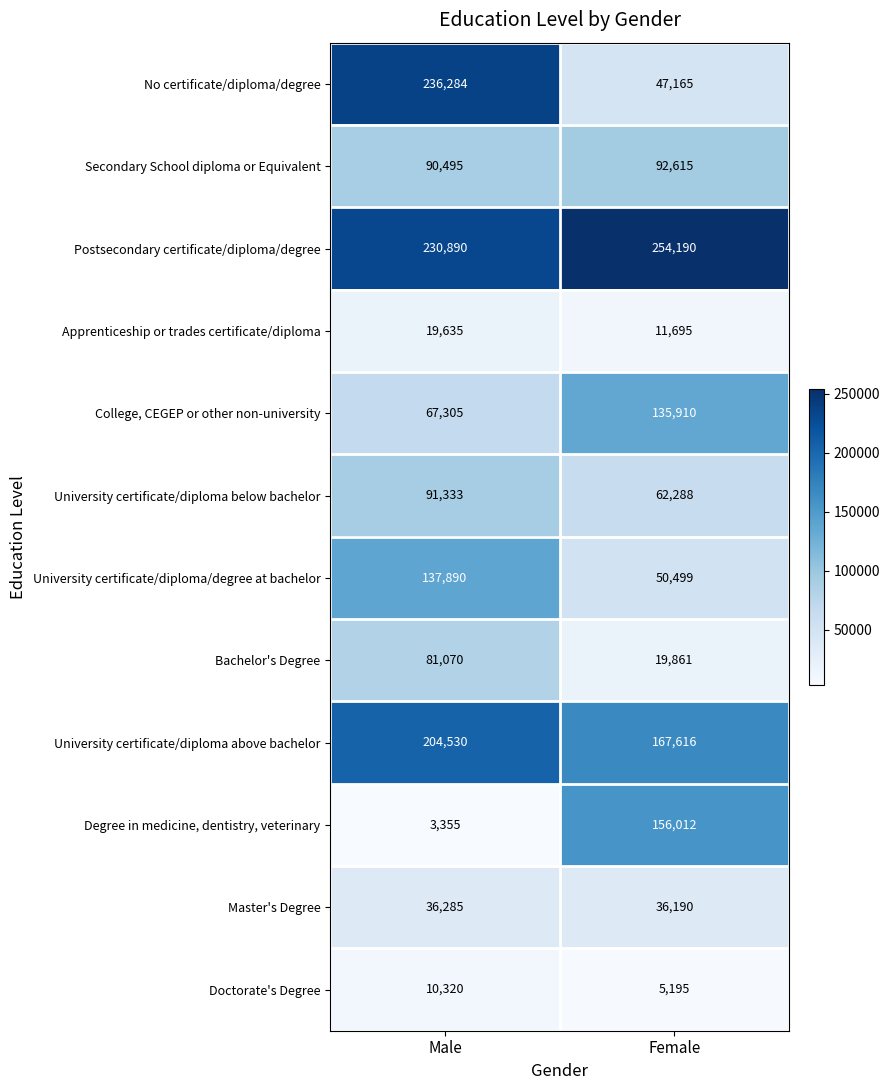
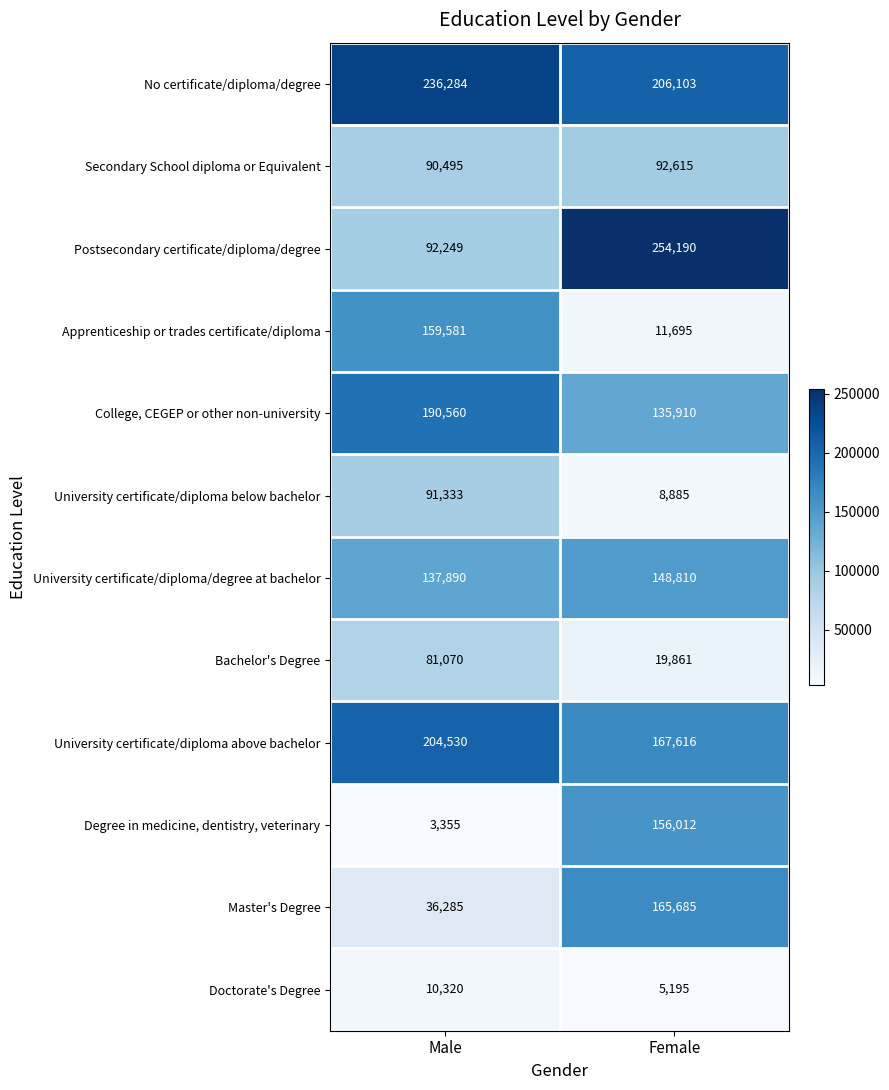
No certificate/diploma/degree, Female: 47,165 -> 206,103
Postsecondary certificate/diploma/degree, Male: 230,890 -> 92,249
Apprenticeship or trades certificate/diploma, Male: 19,635 -> 159,581
College, CEGEP or other non-university, Male: 67,305 -> 190,560
University certificate/diploma below bachelor, Female: 62,288 -> 8,885
University certificate/diploma/degree at bachelor, Female: 50,499 -> 148,810
Master's Degree, Female: 36,190 -> 165,685
